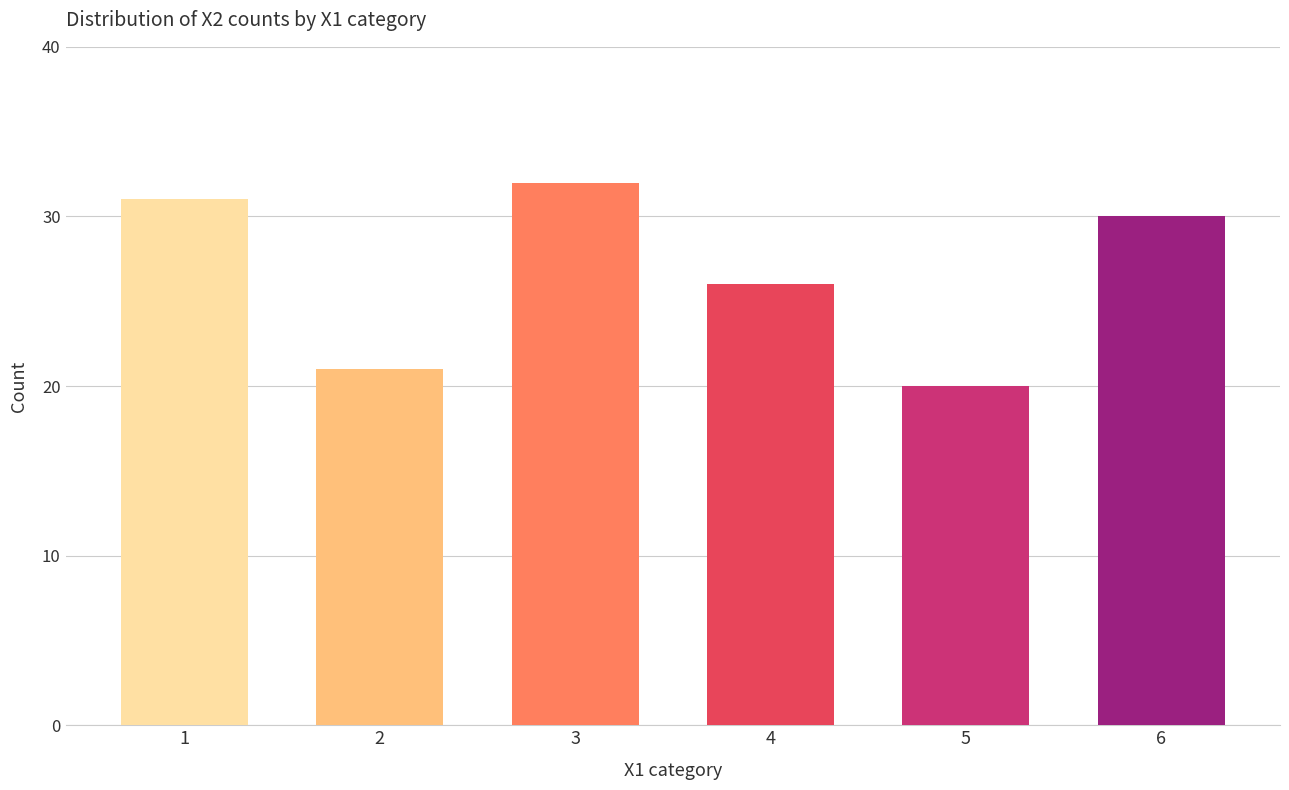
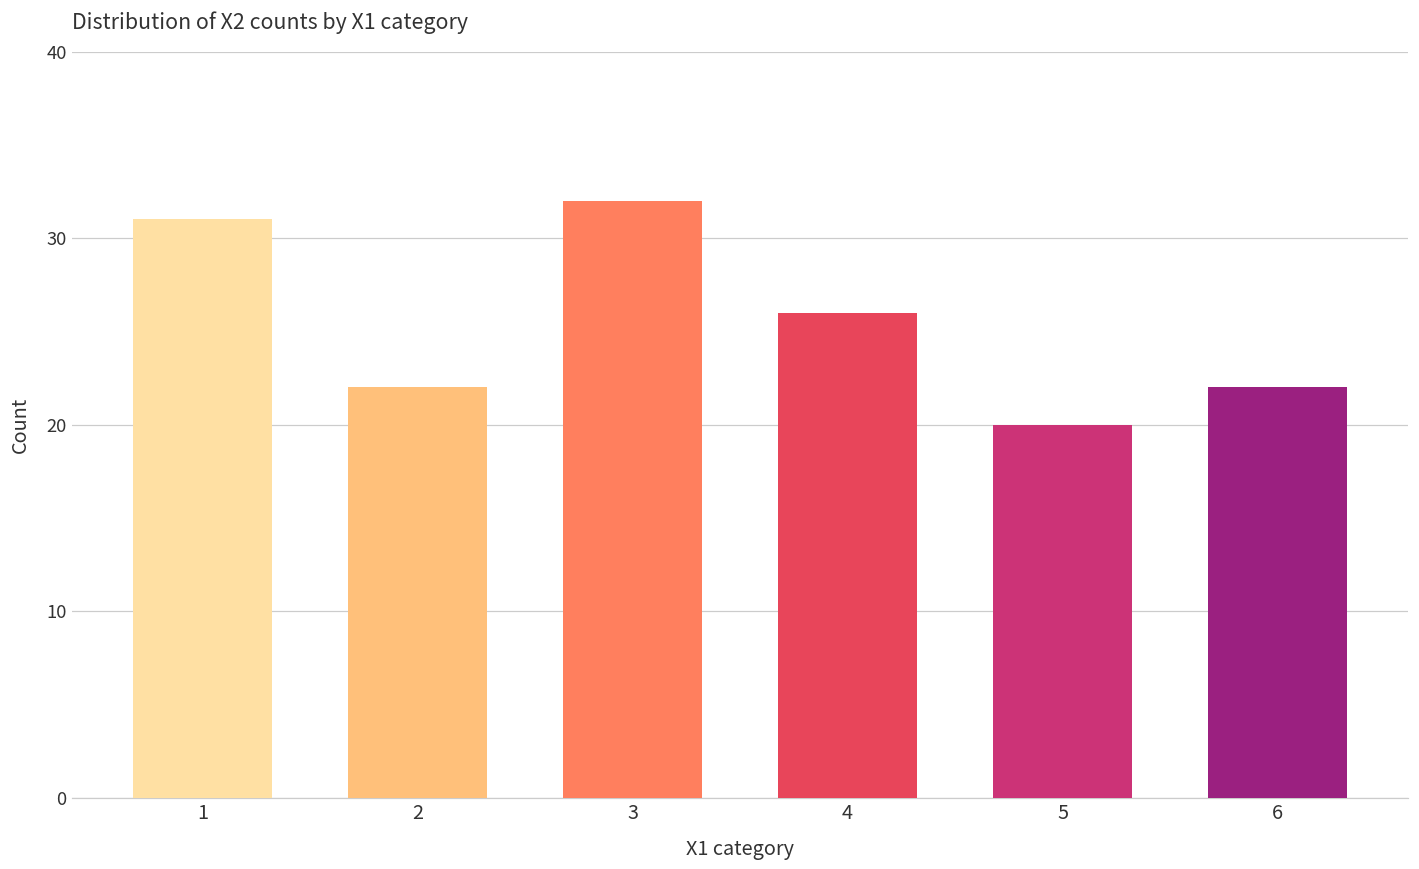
2: 21 -> 22
6: 30 -> 22
